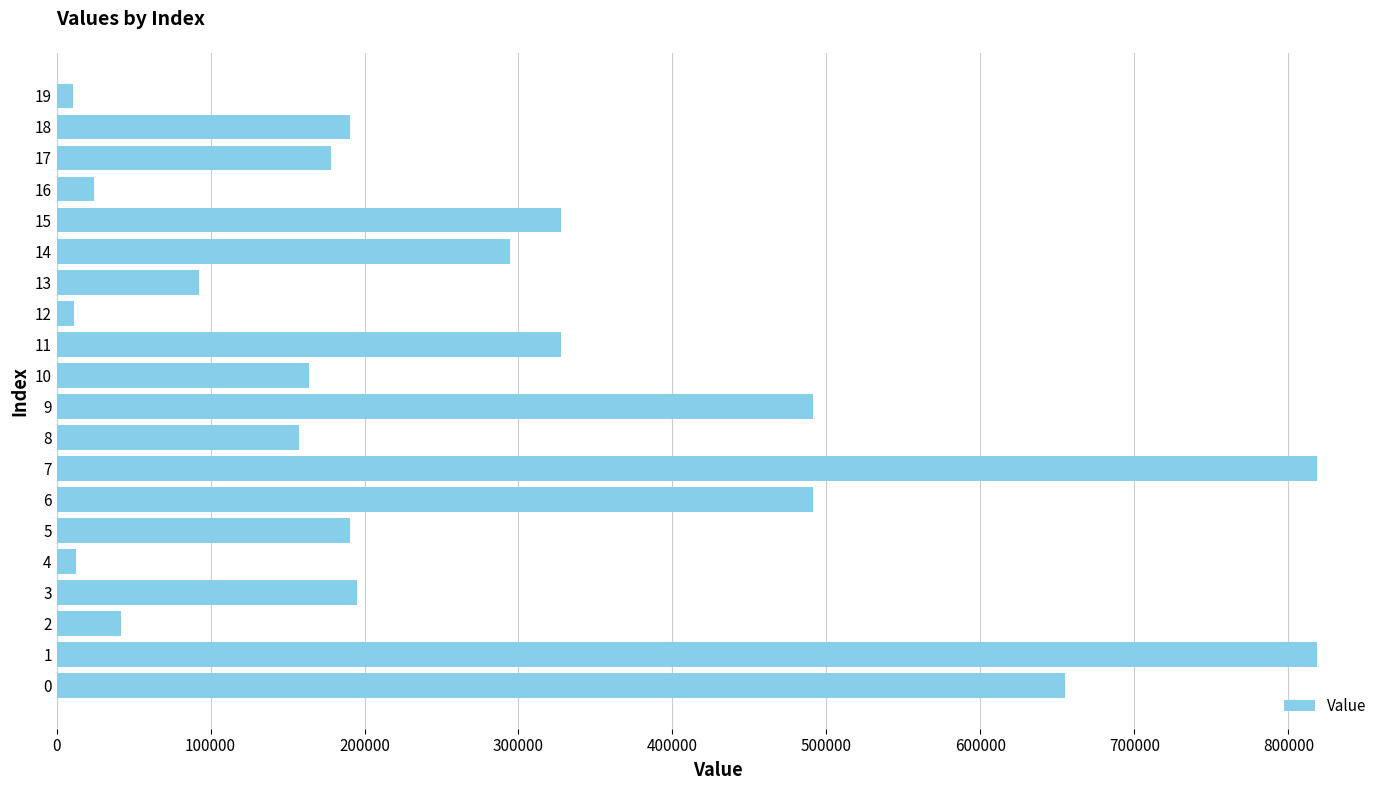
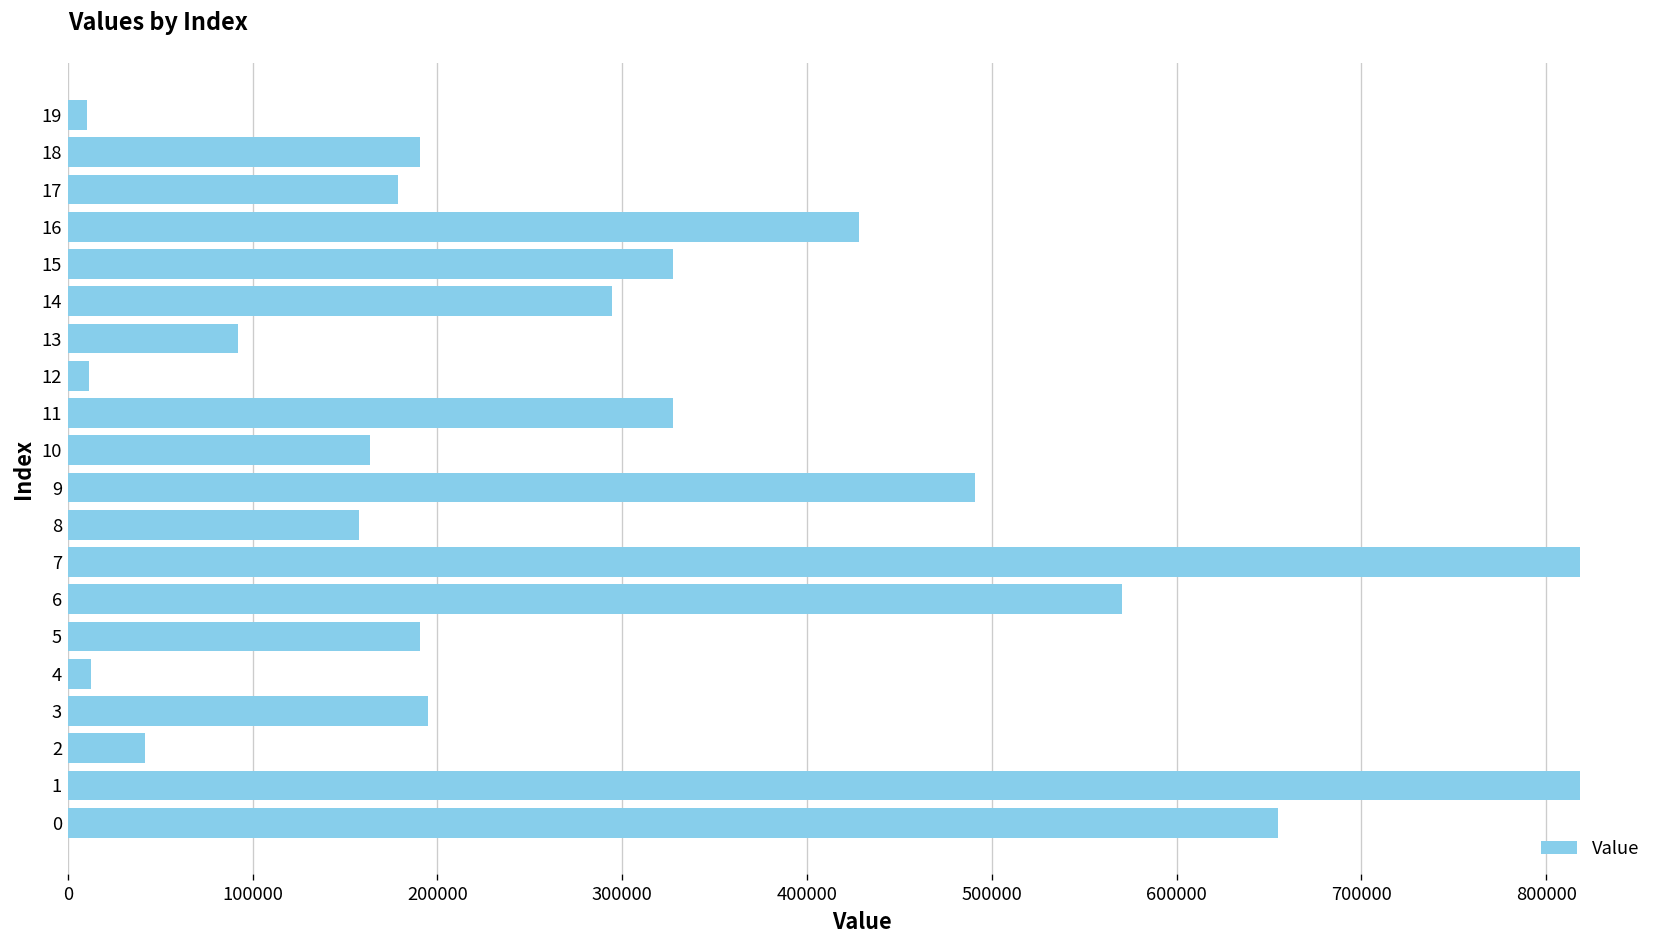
16: 24000 -> 428000
6: 491000 -> 571000
